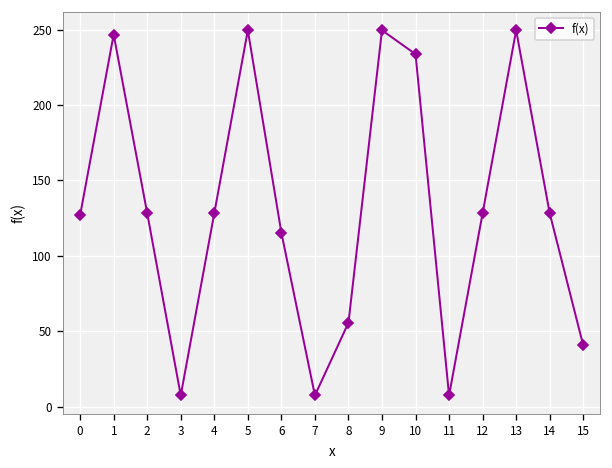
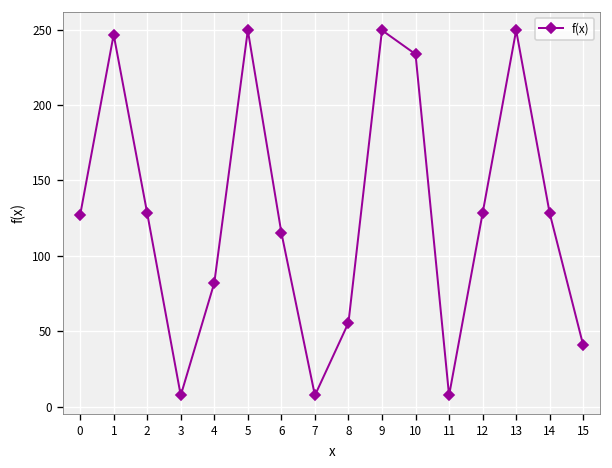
4: 128 -> 82
